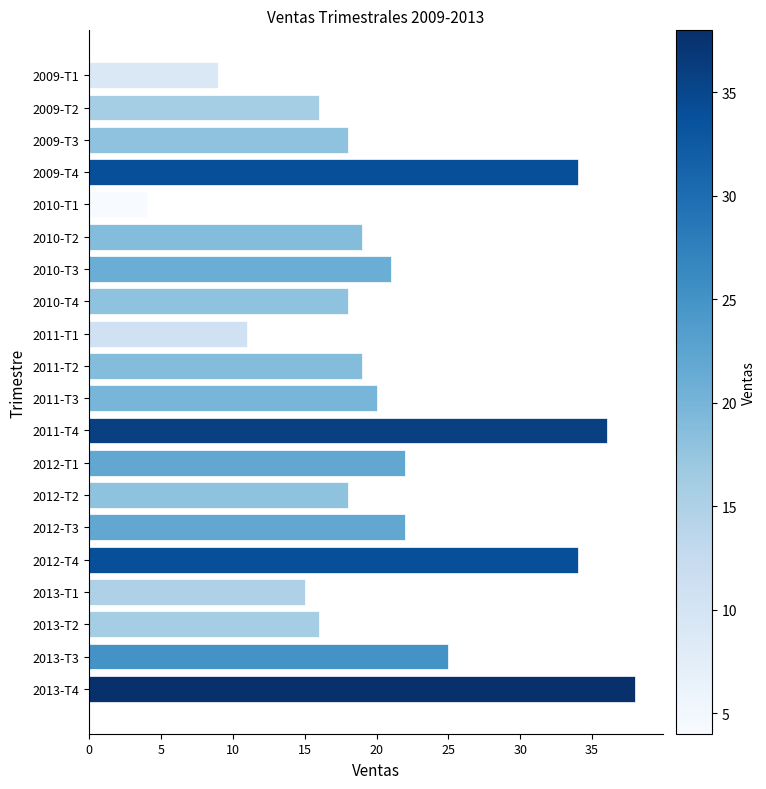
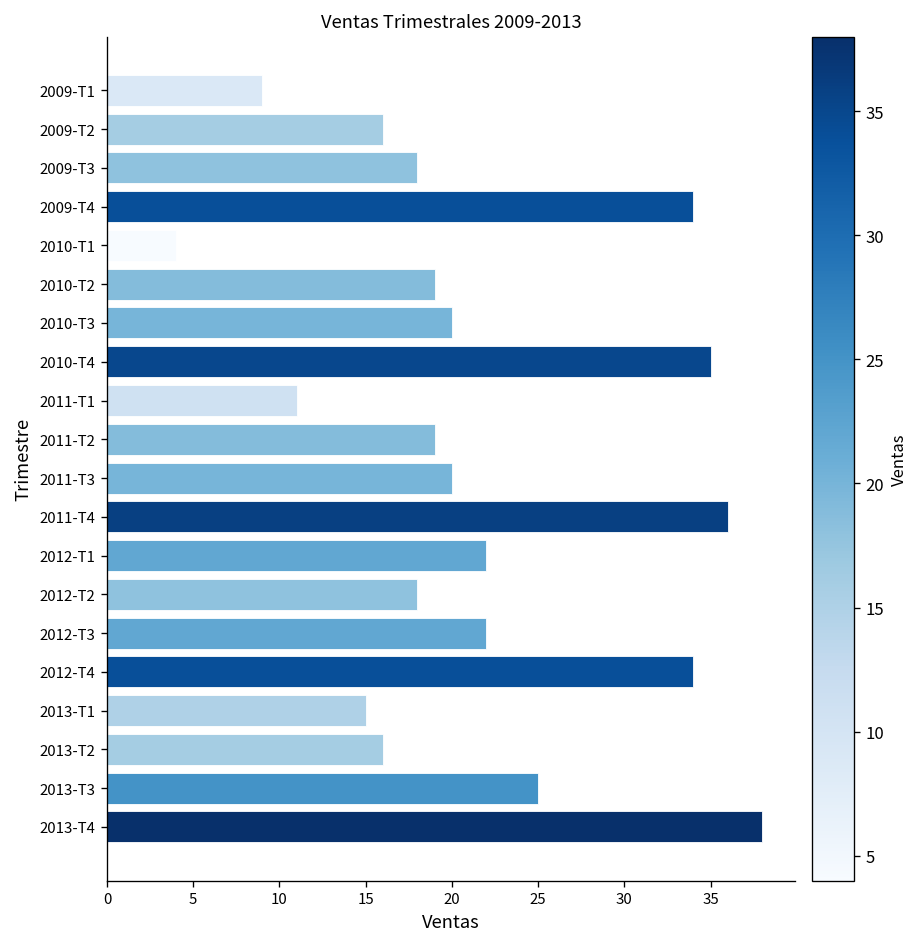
2010-T3: 21 -> 20
2010-T4: 18 -> 35
